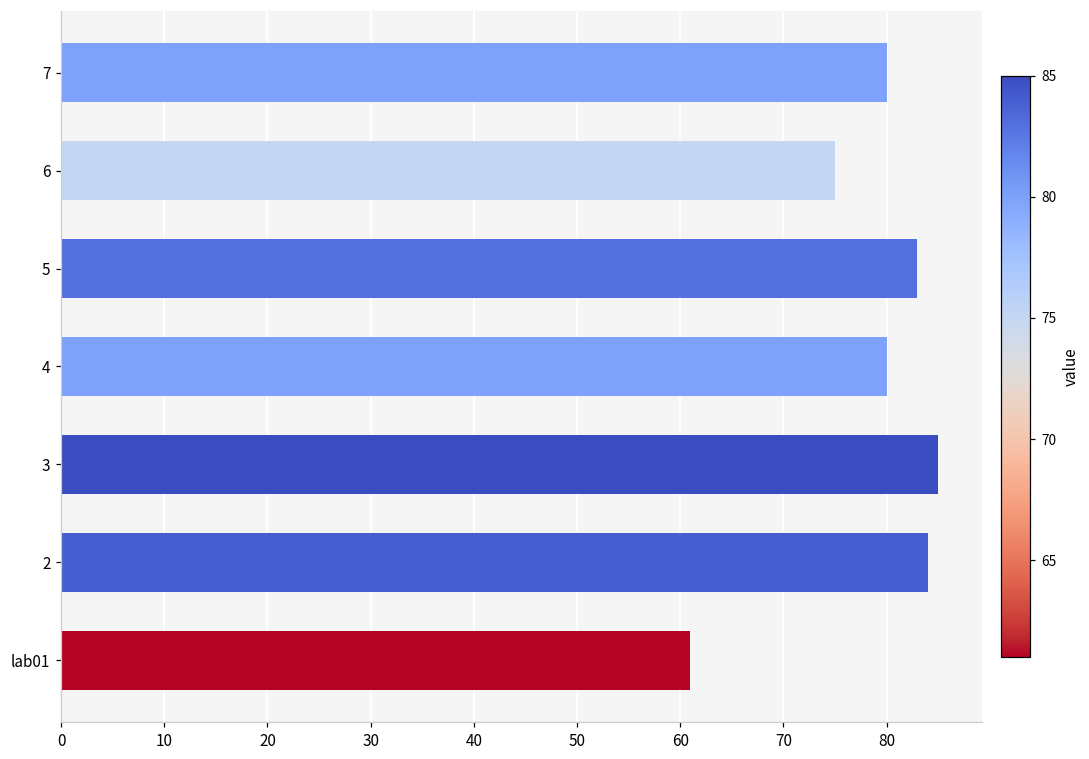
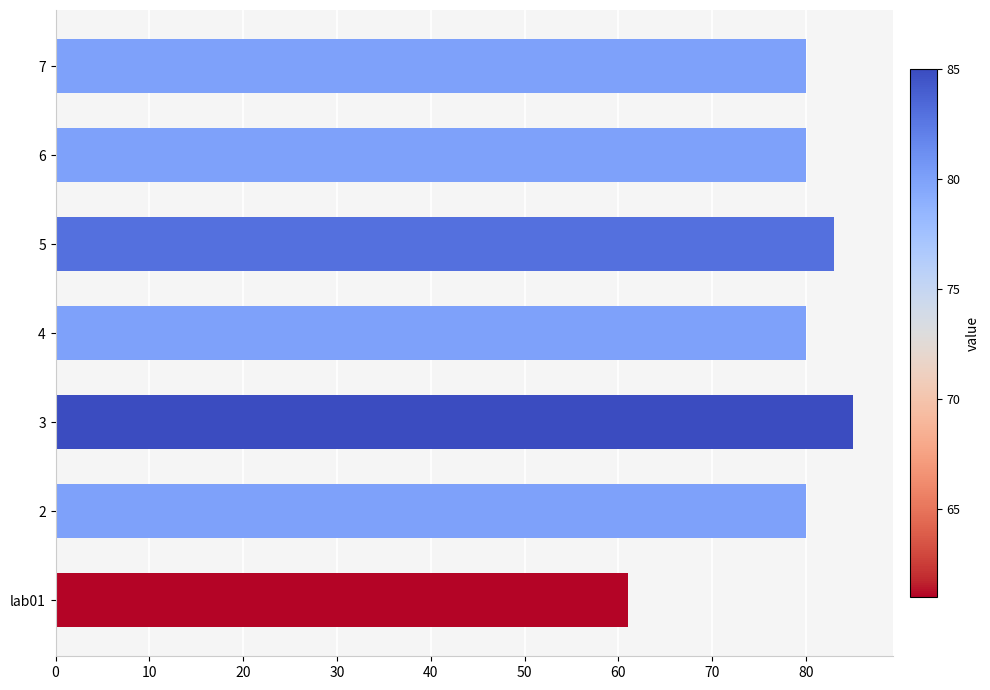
6: 75 -> 80
2: 84 -> 80
